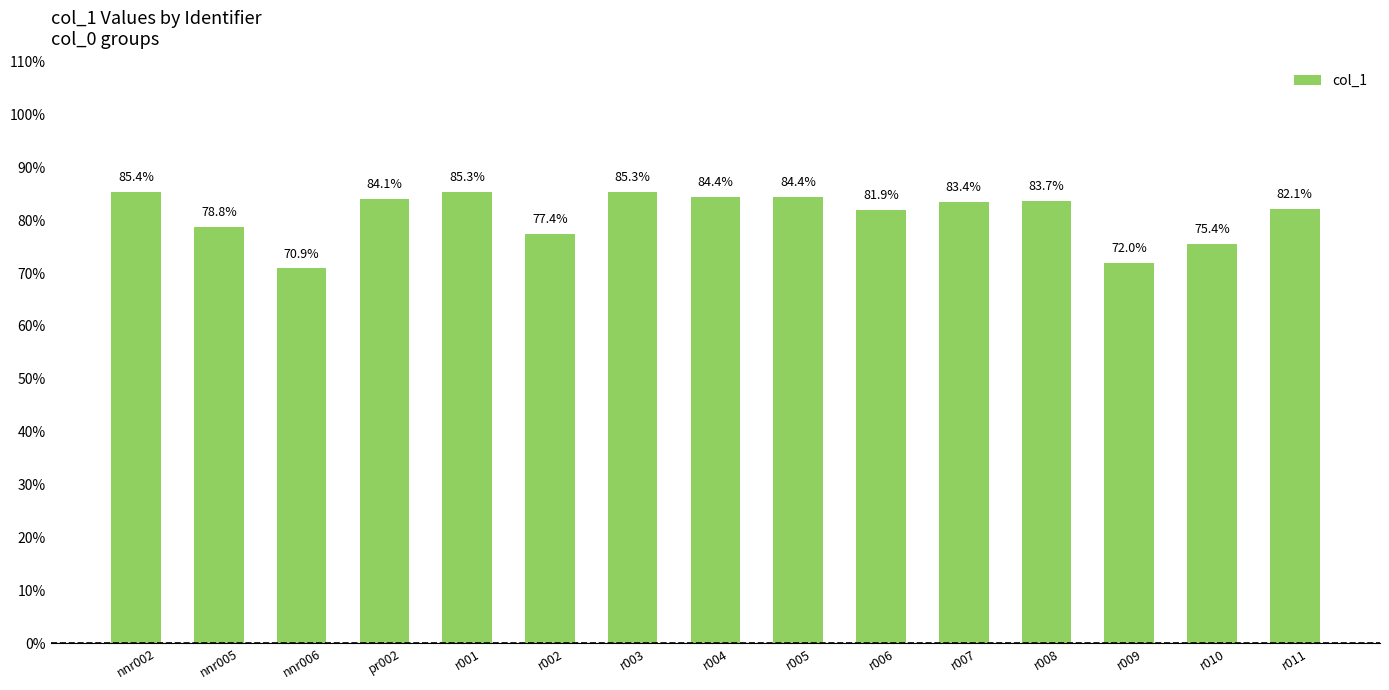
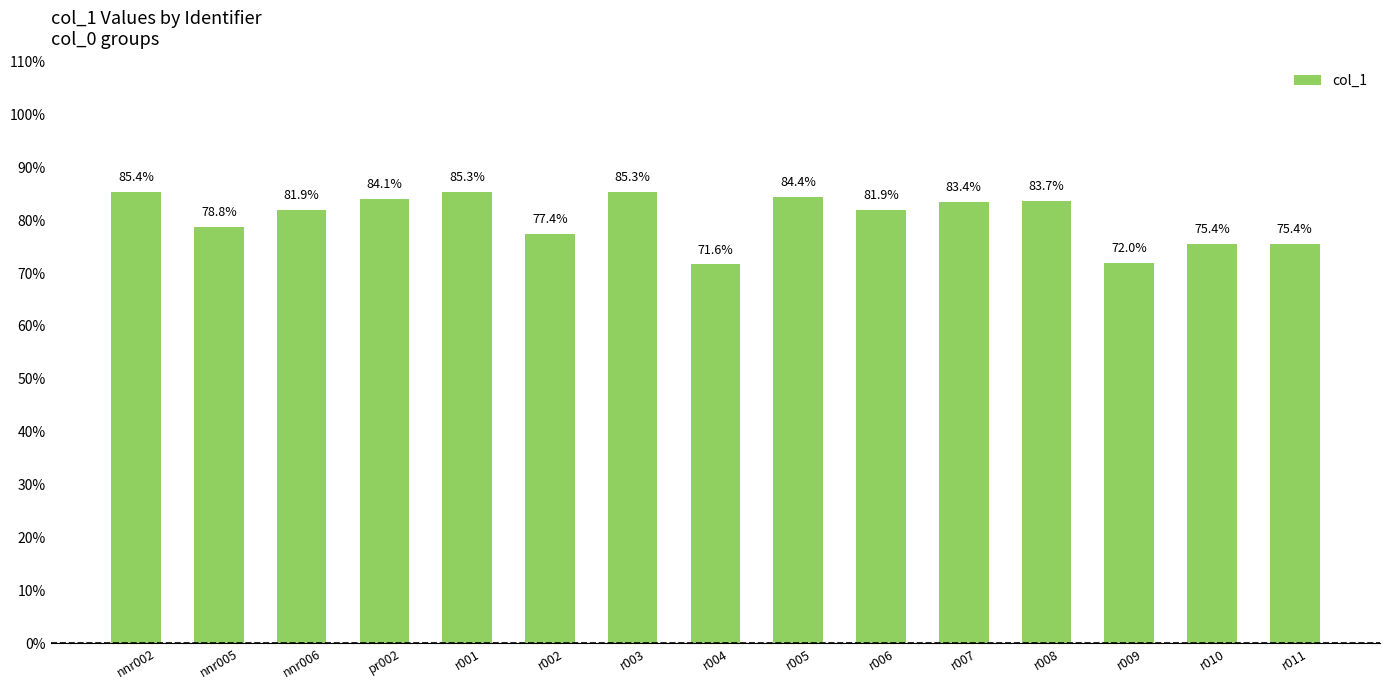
nnr006: 70.9% -> 81.9%
r004: 84.4% -> 71.6%
r011: 82.1% -> 75.4%
